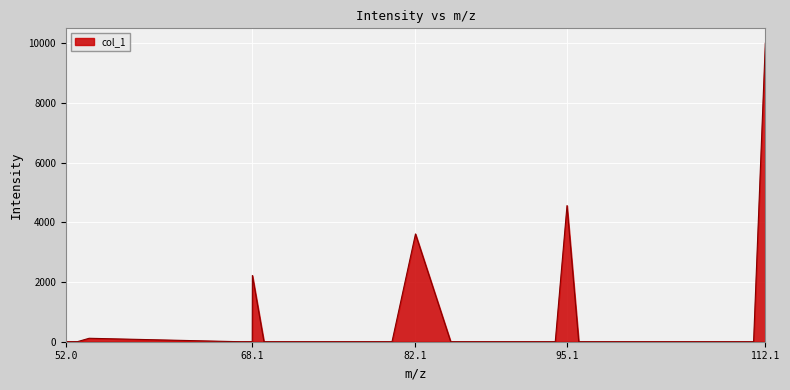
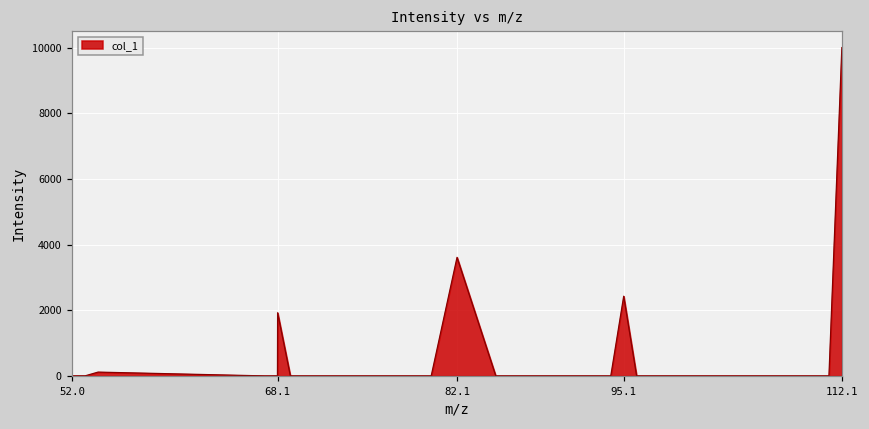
68.1: 2200 -> 1900
95.1: 4600 -> 2400
